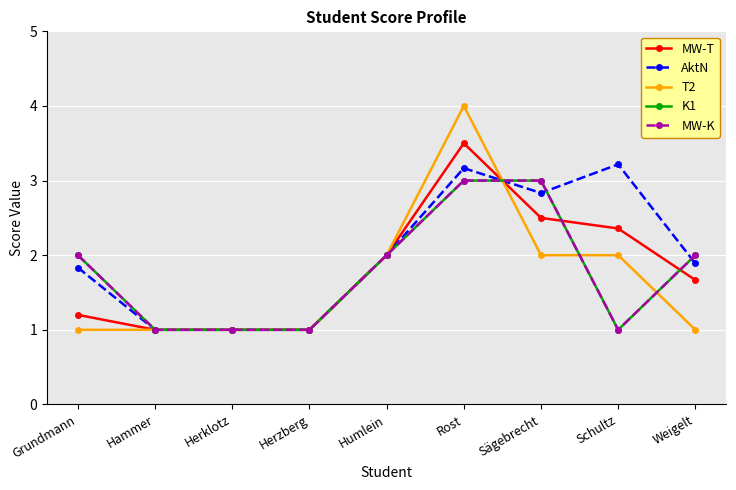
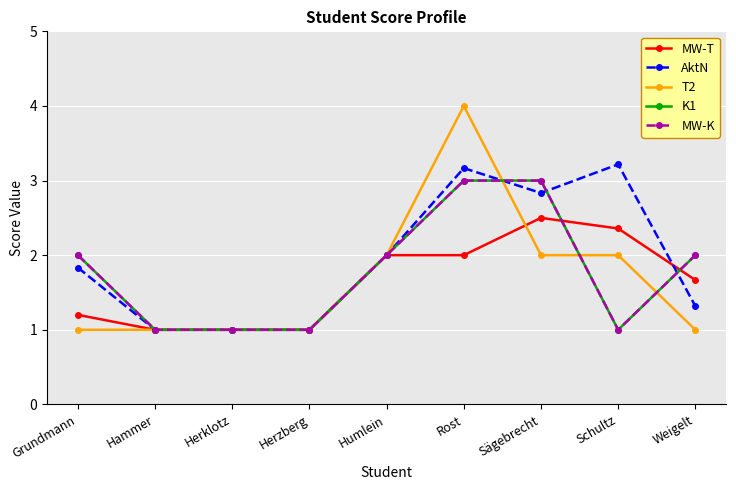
MW-T, Rost: 3.5 -> 2.0
AktN, Weigelt: 1.9 -> 1.3
